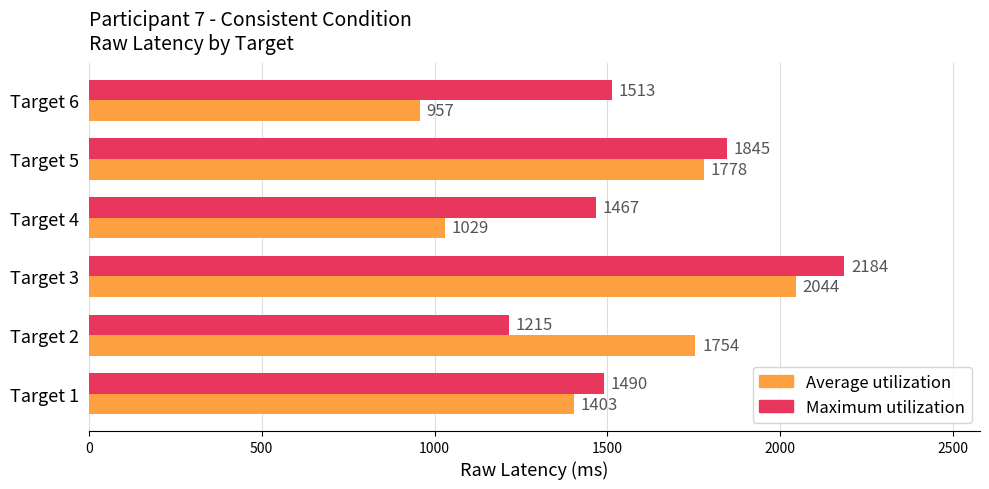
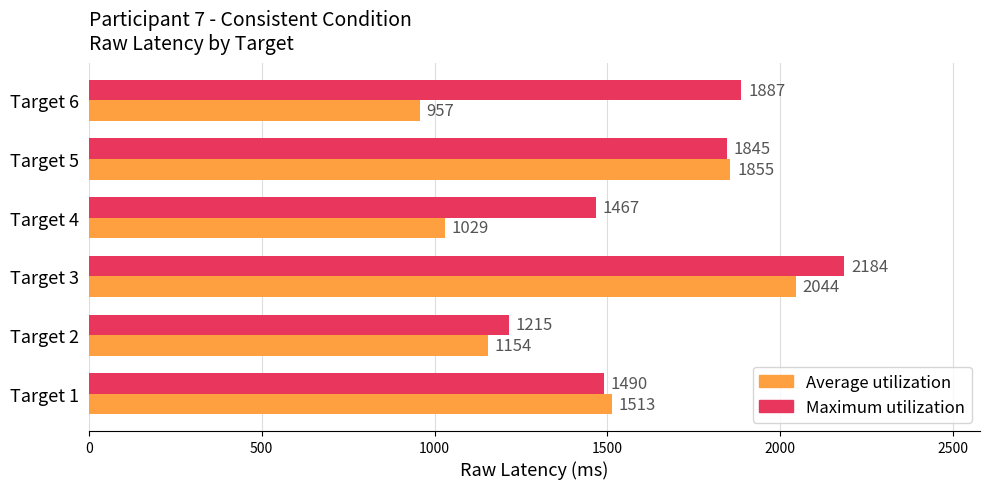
Maximum utilization, Target 6: 1513 -> 1887
Average utilization, Target 5: 1778 -> 1855
Average utilization, Target 2: 1754 -> 1154
Average utilization, Target 1: 1403 -> 1513
